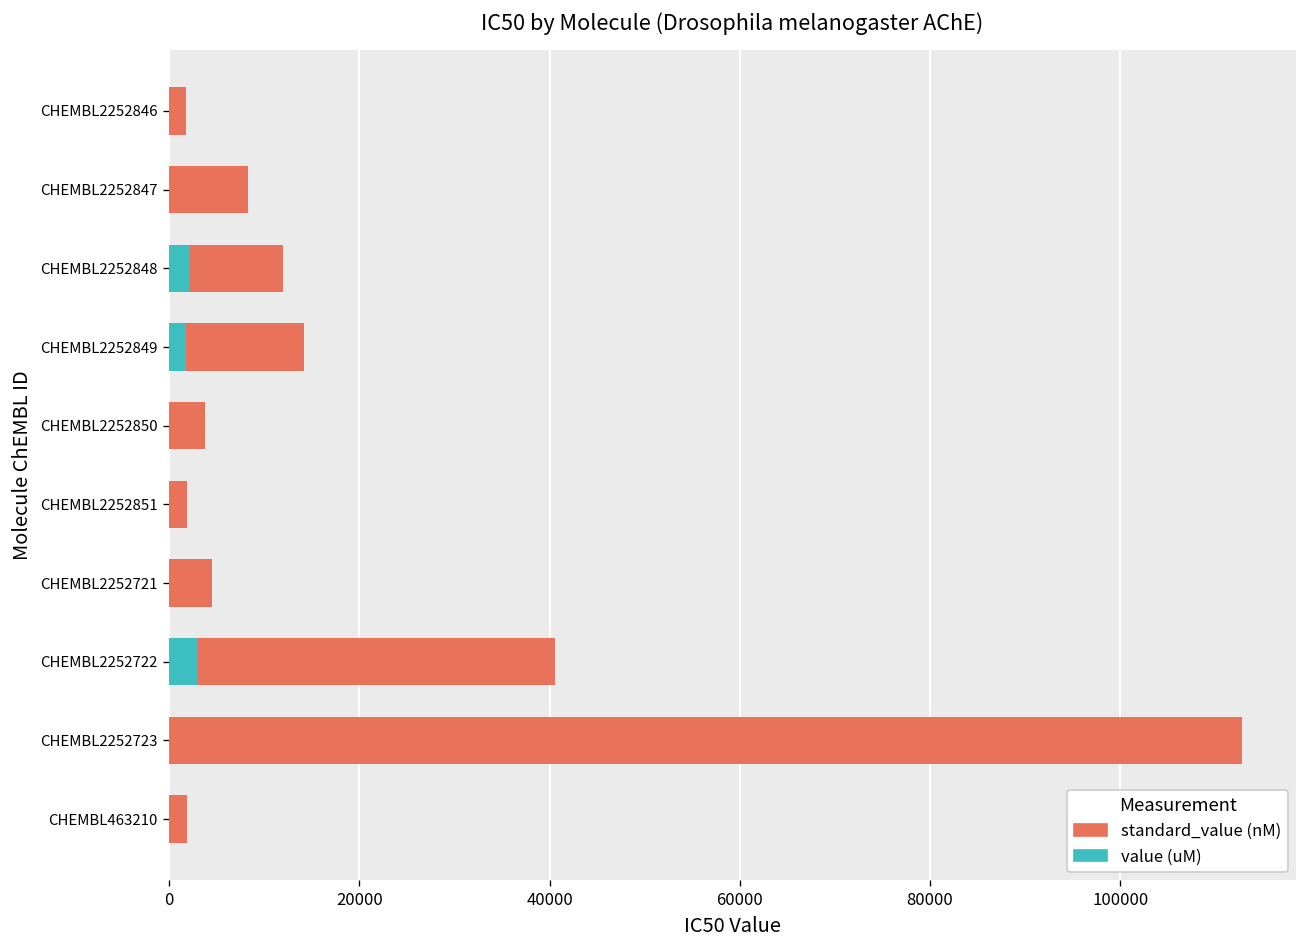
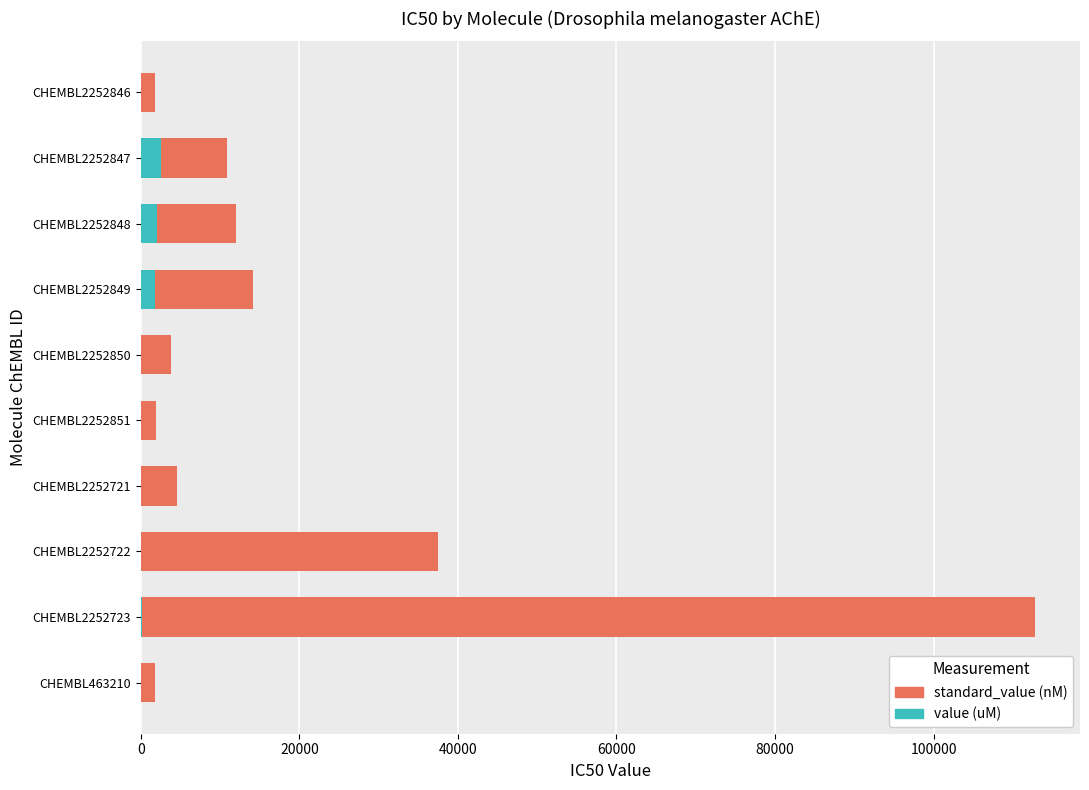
value (uM), CHEMBL2252847: 0 -> 3000
value (uM), CHEMBL2252722: 3000 -> 0
